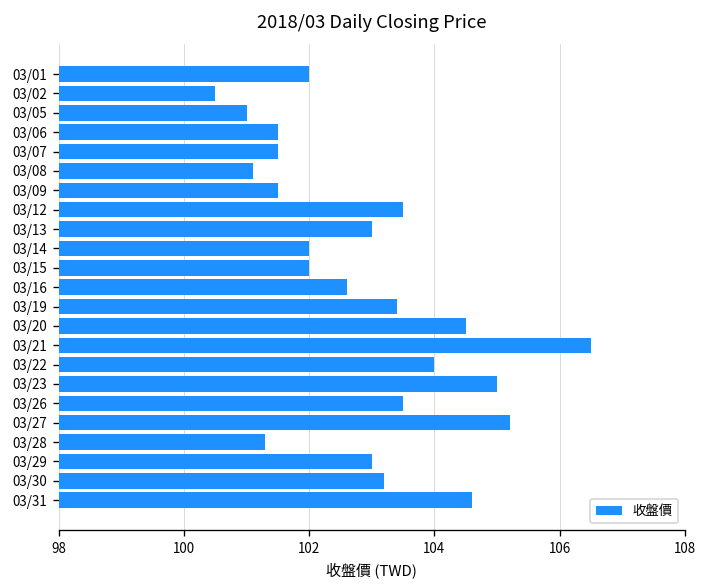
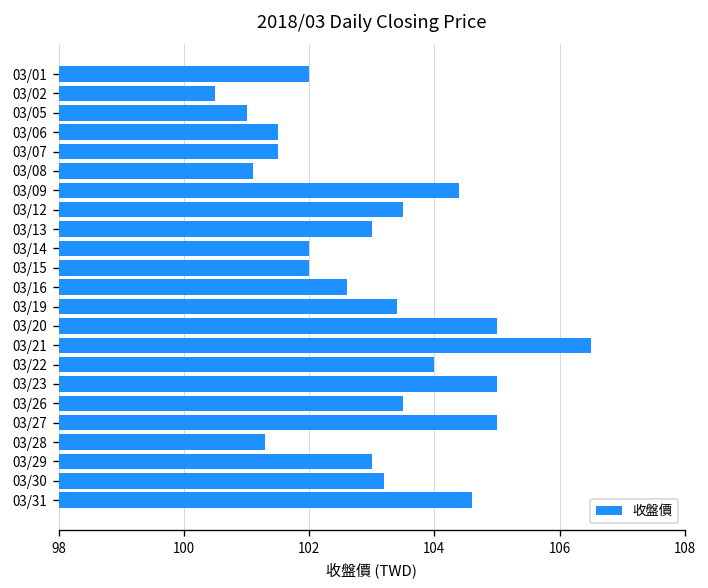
03/09: 101.5 -> 104.4
03/20: 104.5 -> 105.0
03/27: 105.2 -> 105.0
